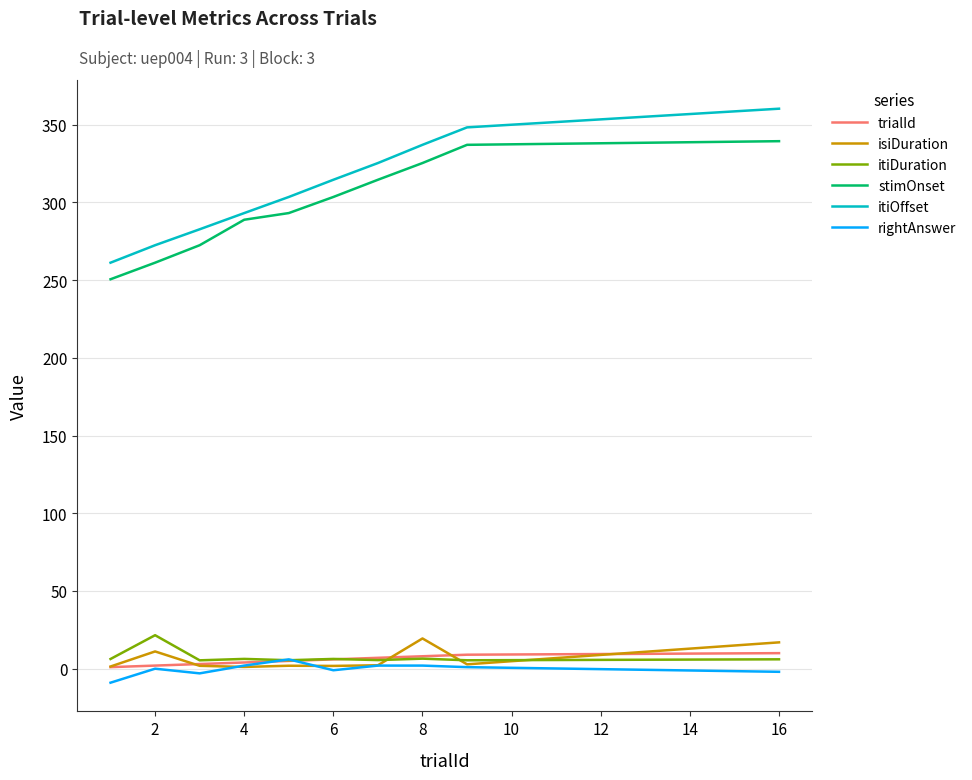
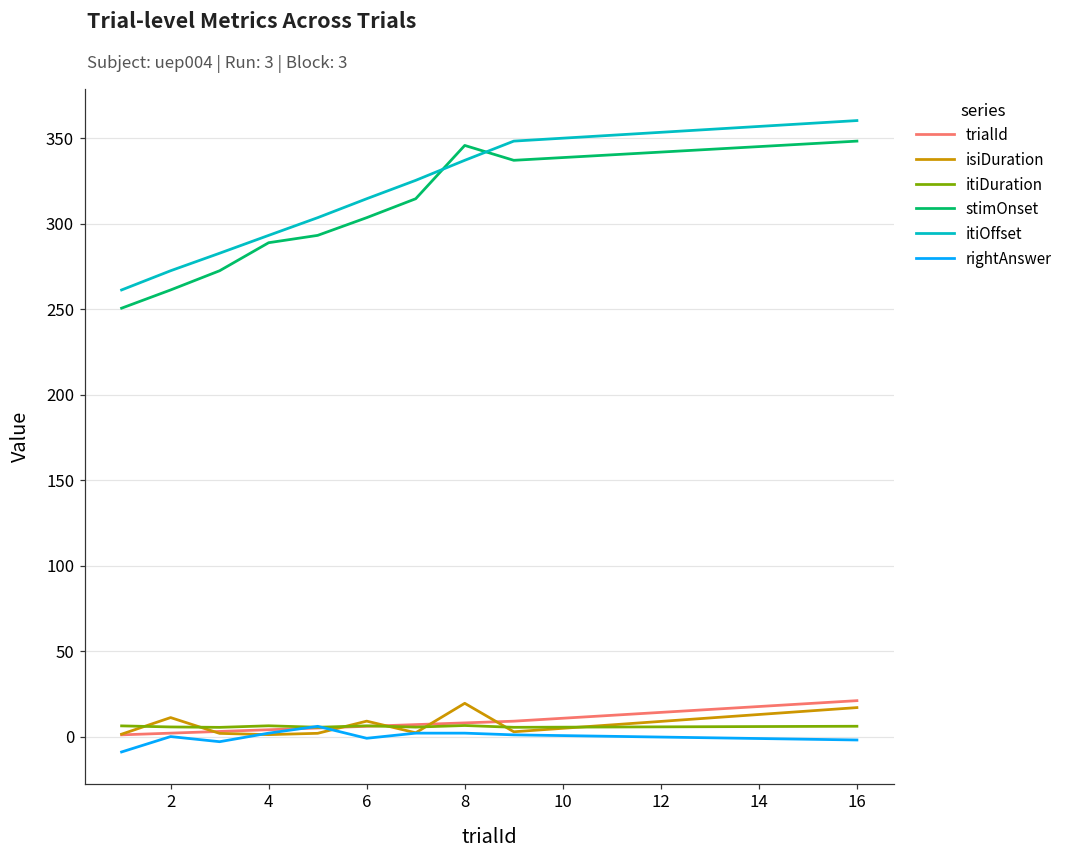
itiDuration, 2: 22 -> 6
isiDuration, 6: 2 -> 9
stimOnset, 8: 325 -> 346
trialId, 16: 10 -> 21
stimOnset, 16: 339 -> 348
